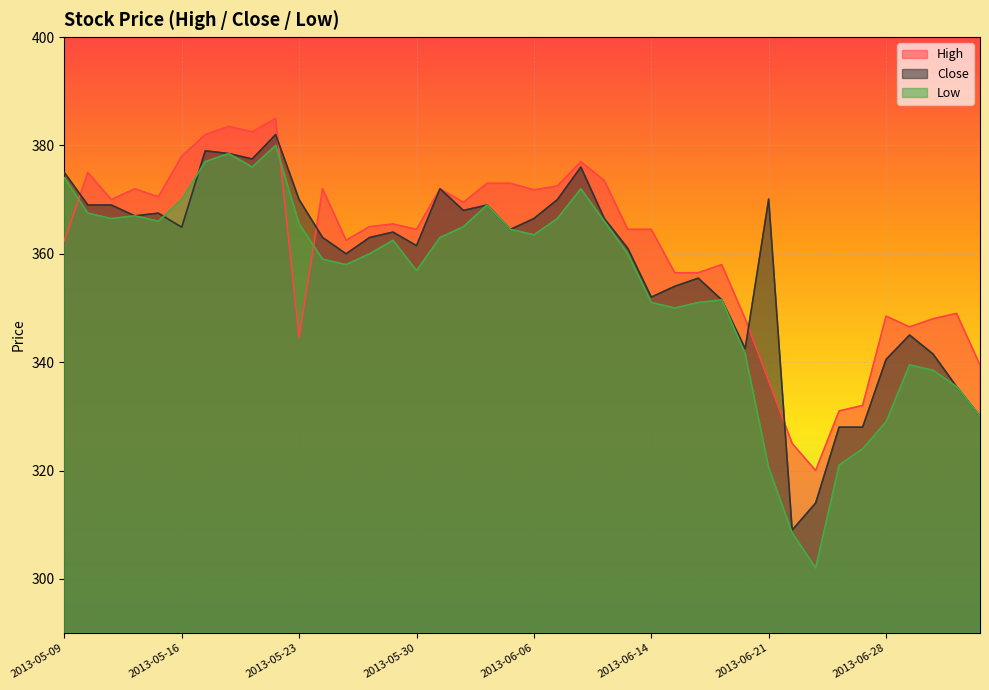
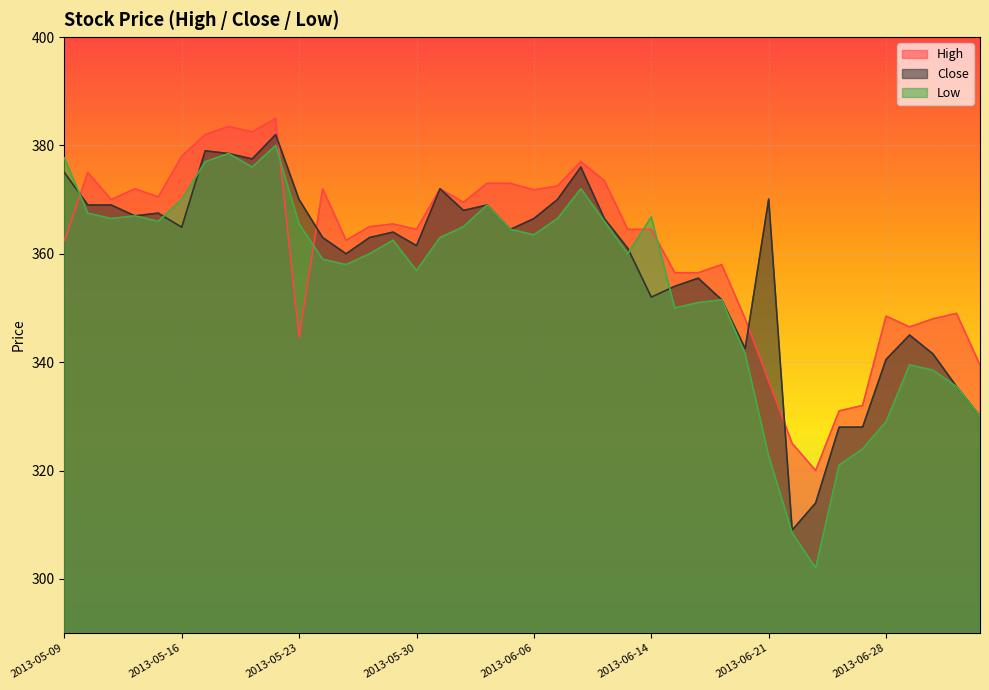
Low, 2013-05-09: 374 -> 378
Low, 2013-06-14: 351 -> 367
Low, 2013-06-21: 321 -> 323
